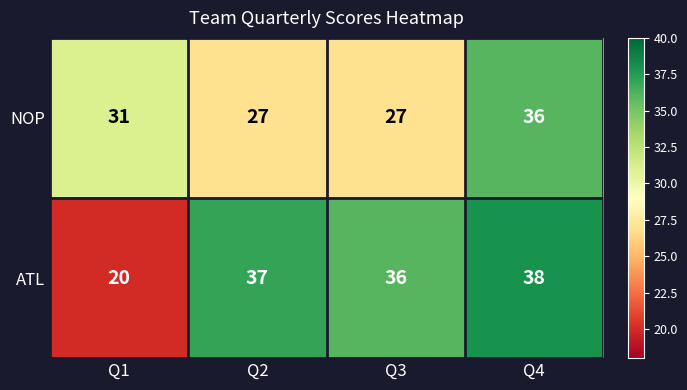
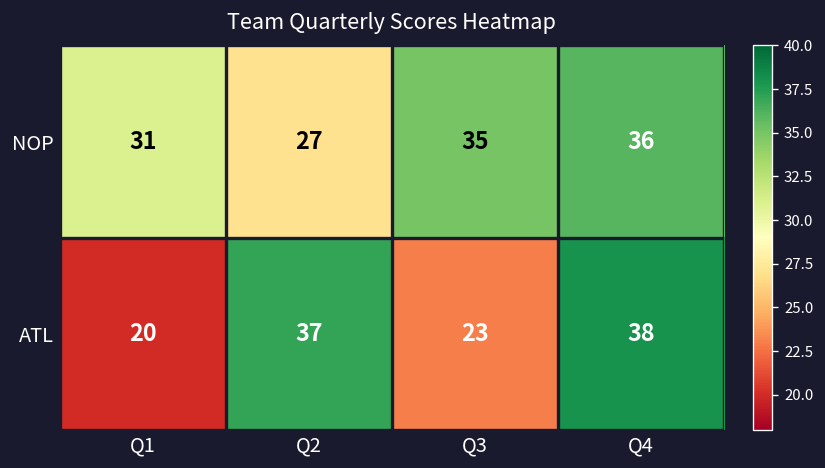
NOP, Q3: 27 -> 35
ATL, Q3: 36 -> 23
